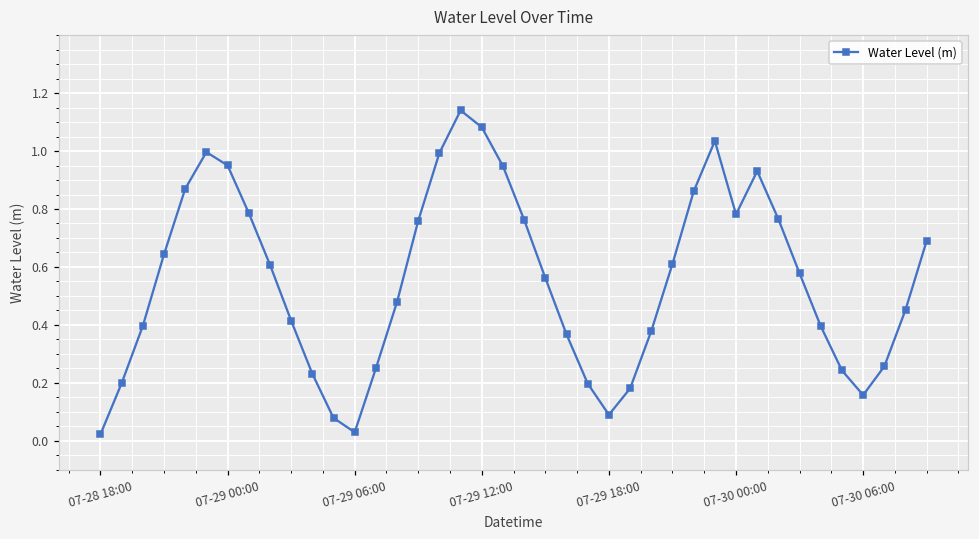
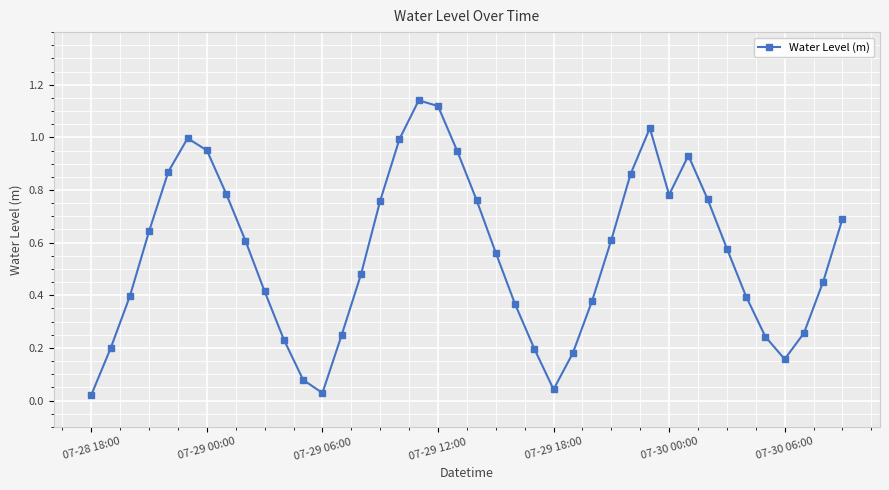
07-29 12:00: 1.08 -> 1.12
07-29 18:00: 0.09 -> 0.04
